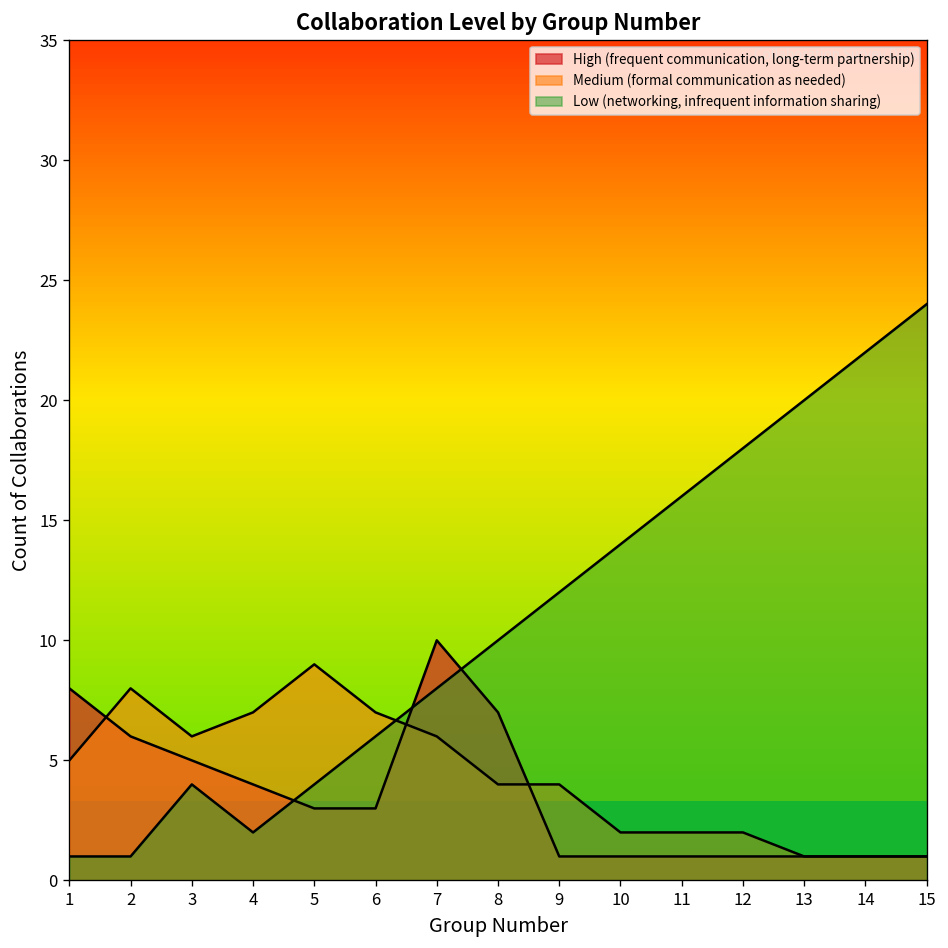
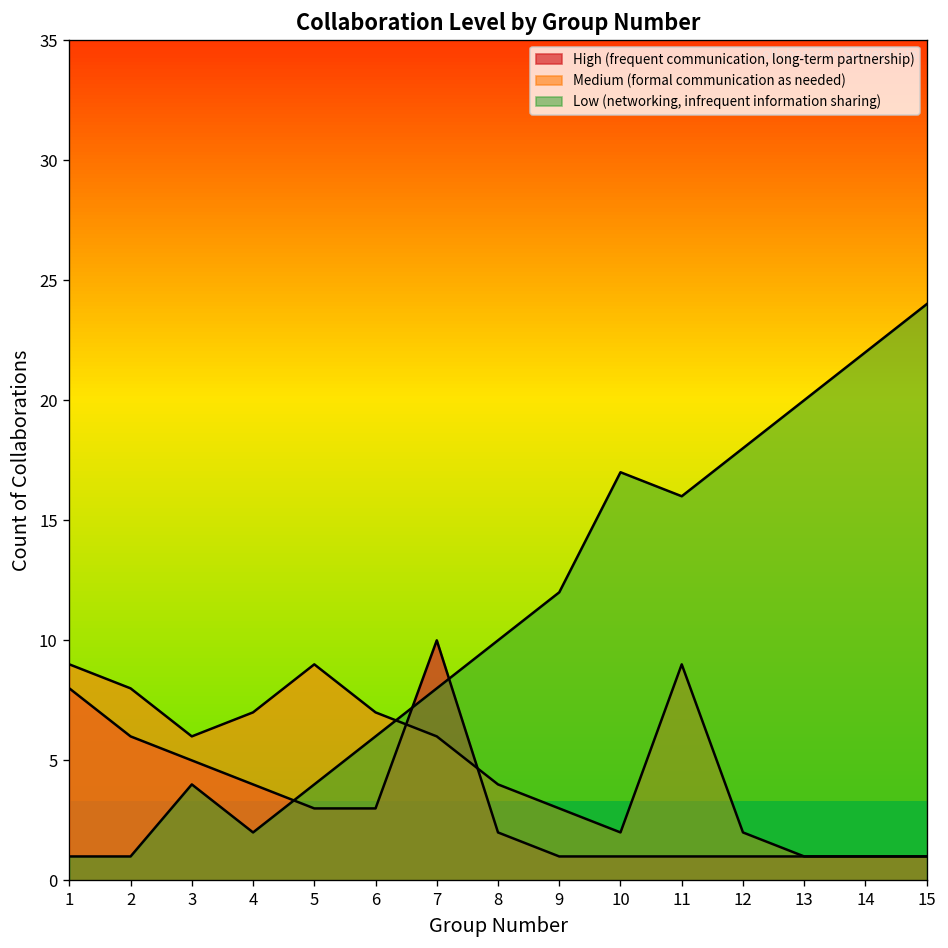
Medium (formal communication as needed), 1: 5 -> 9
High (frequent communication, long-term partnership), 8: 7 -> 2
Medium (formal communication as needed), 9: 4 -> 3
Low (networking, infrequent information sharing), 10: 14 -> 17
Medium (formal communication as needed), 11: 2 -> 9
